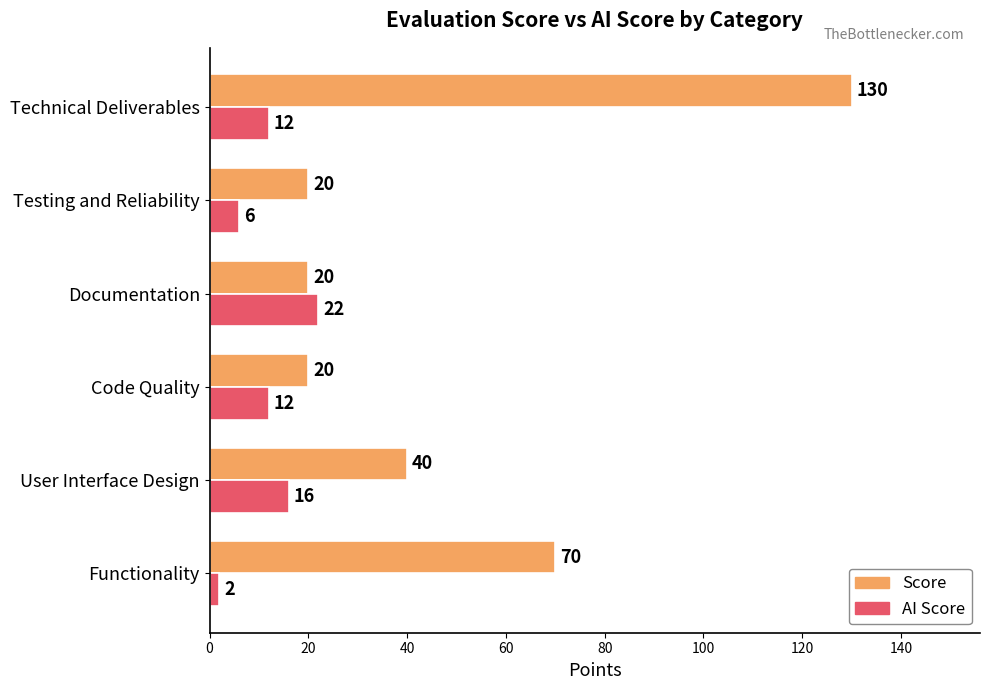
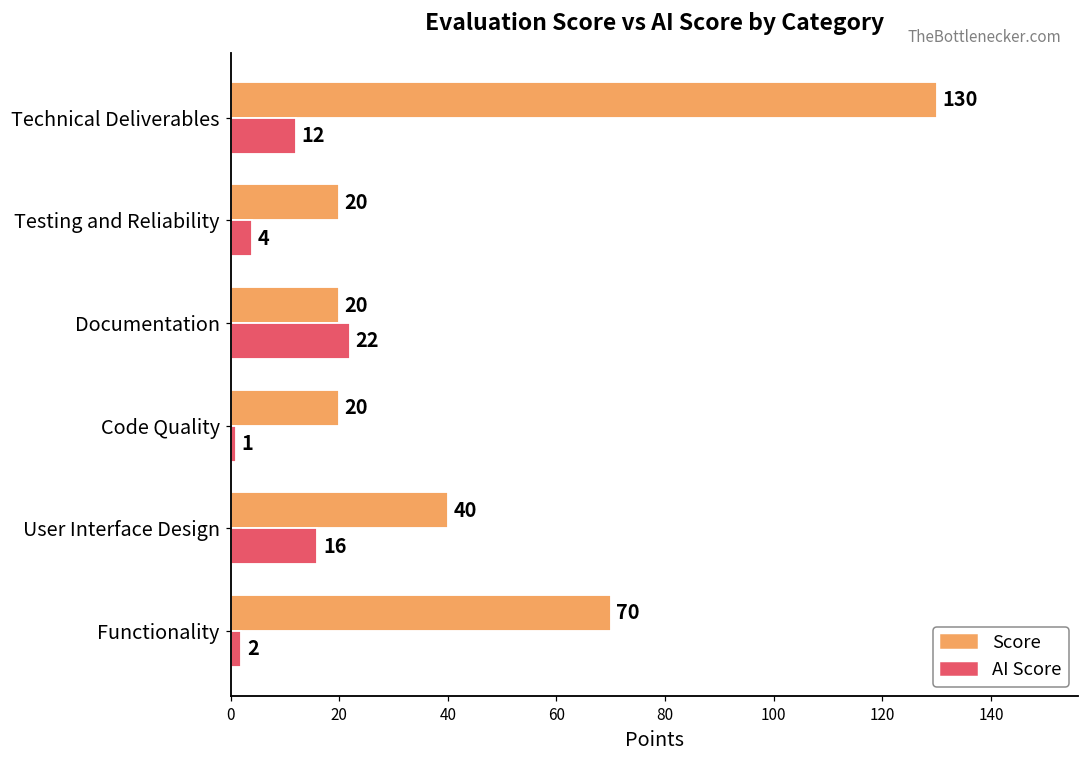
AI Score, Testing and Reliability: 6 -> 4
AI Score, Code Quality: 12 -> 1
